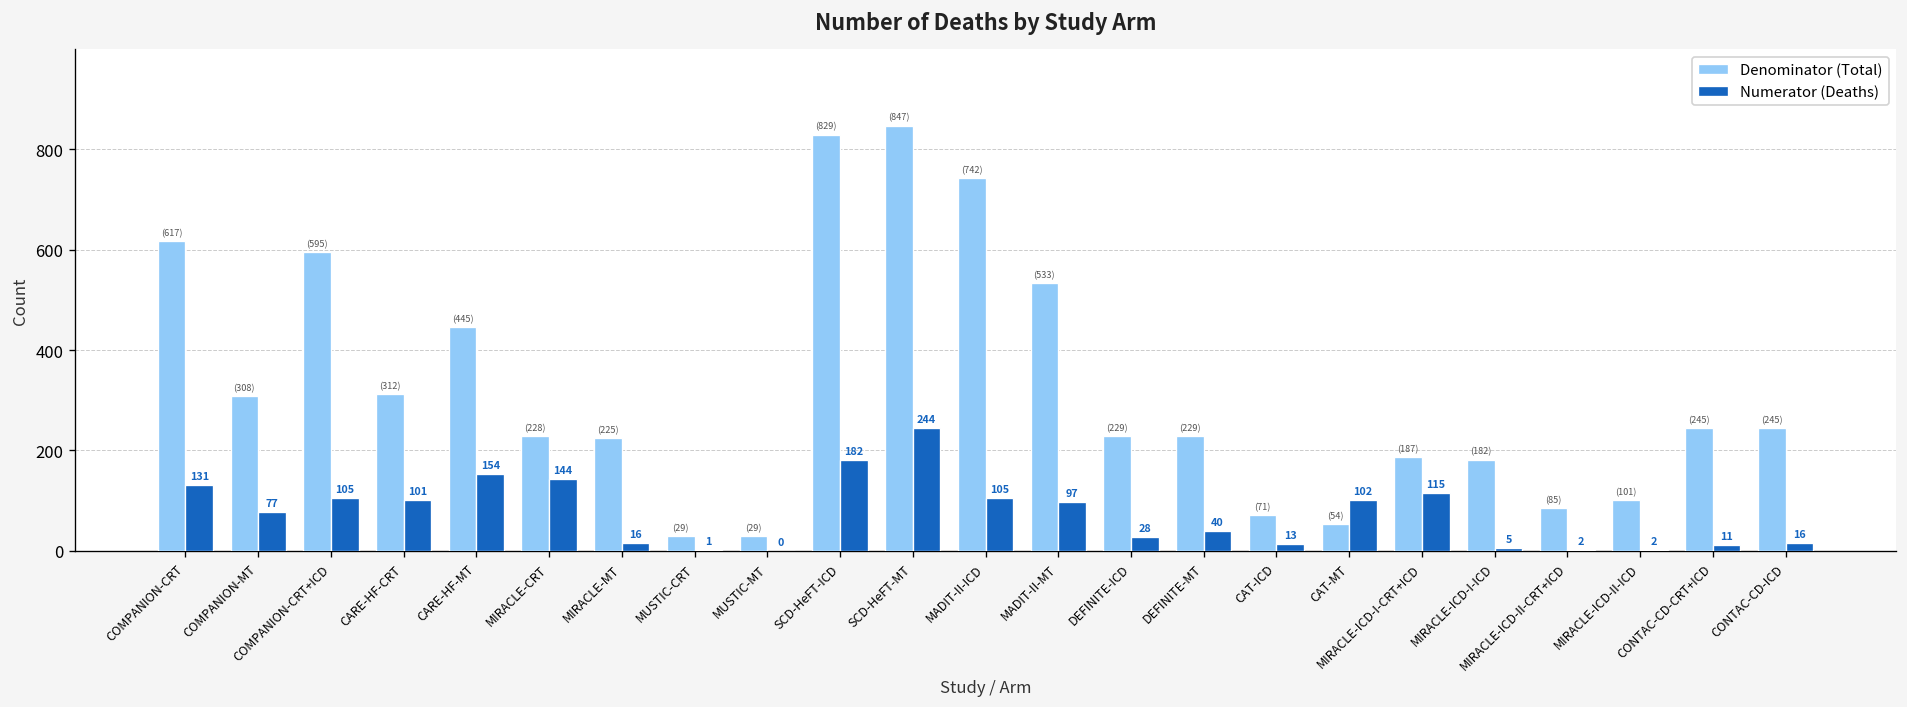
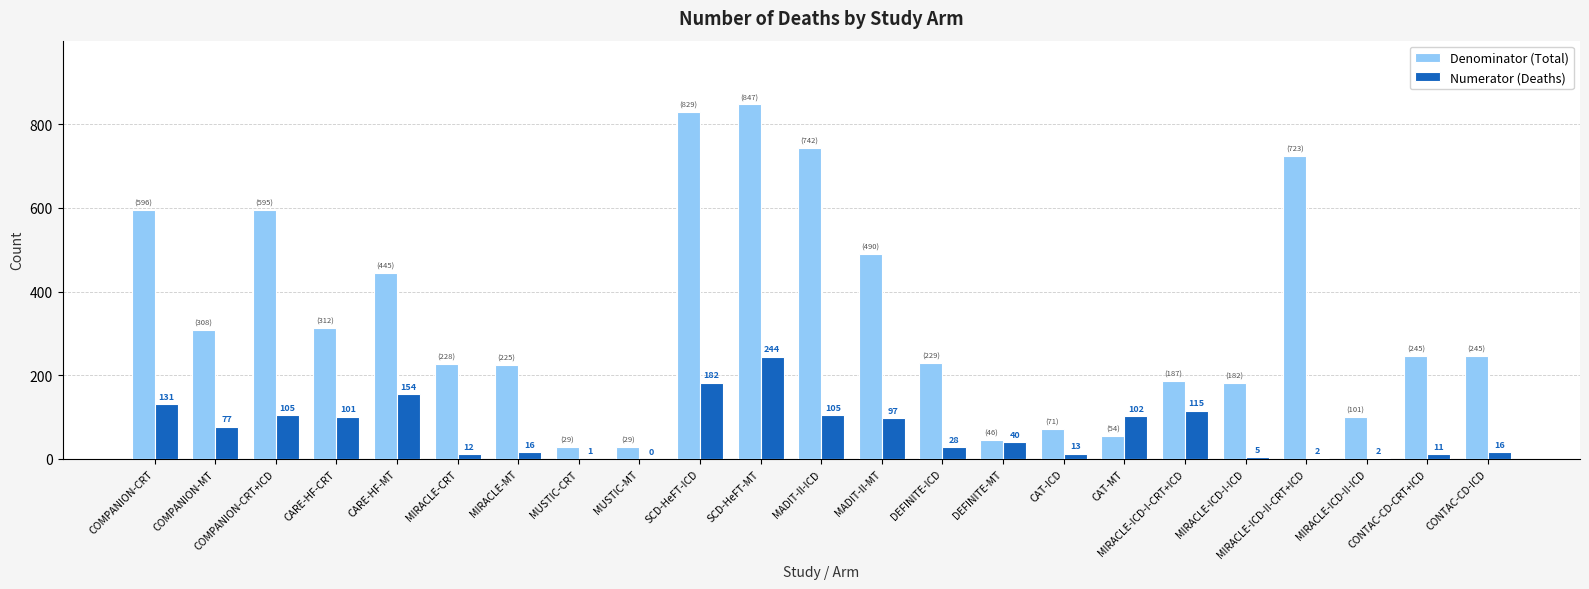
Denominator (Total), COMPANION-CRT: (617) -> (596)
Numerator (Deaths), MIRACLE-CRT: 144 -> 12
Denominator (Total), MADIT-II-MT: (533) -> (490)
Denominator (Total), DEFINITE-MT: (229) -> (46)
Denominator (Total), MIRACLE-ICD-II-CRT+ICD: (85) -> (723)
